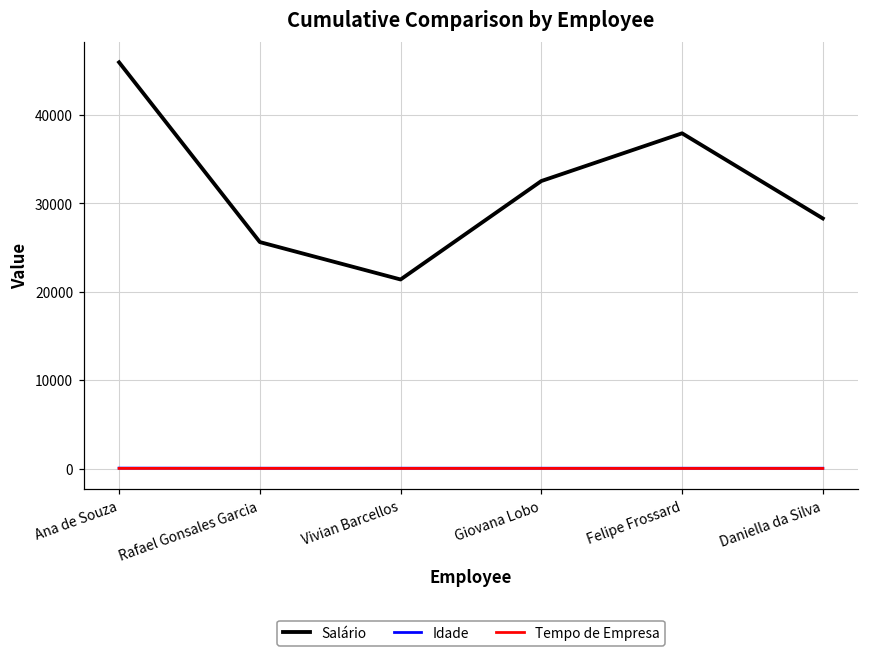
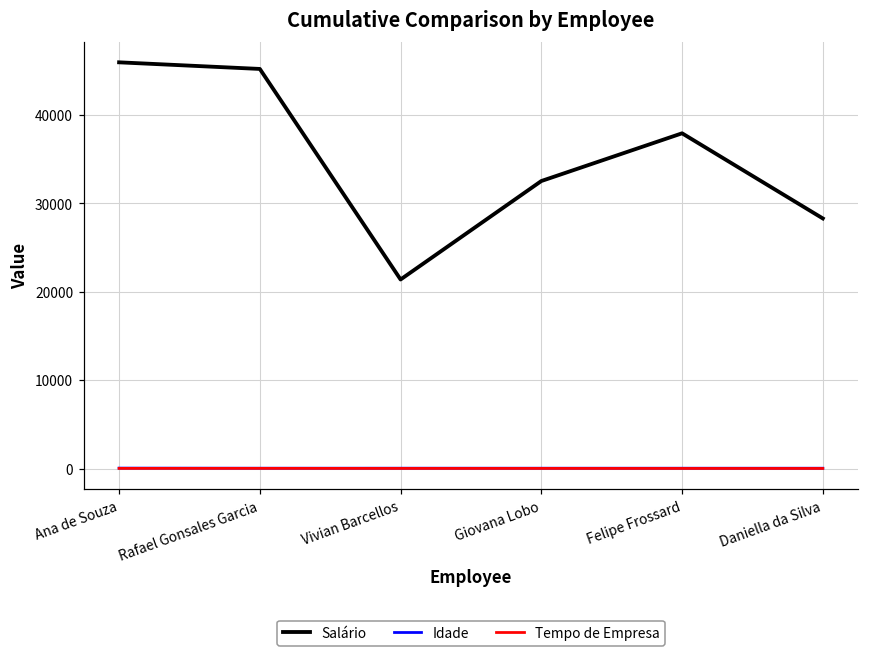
Salário, Rafael Gonsales Garcia: 26000 -> 45000
